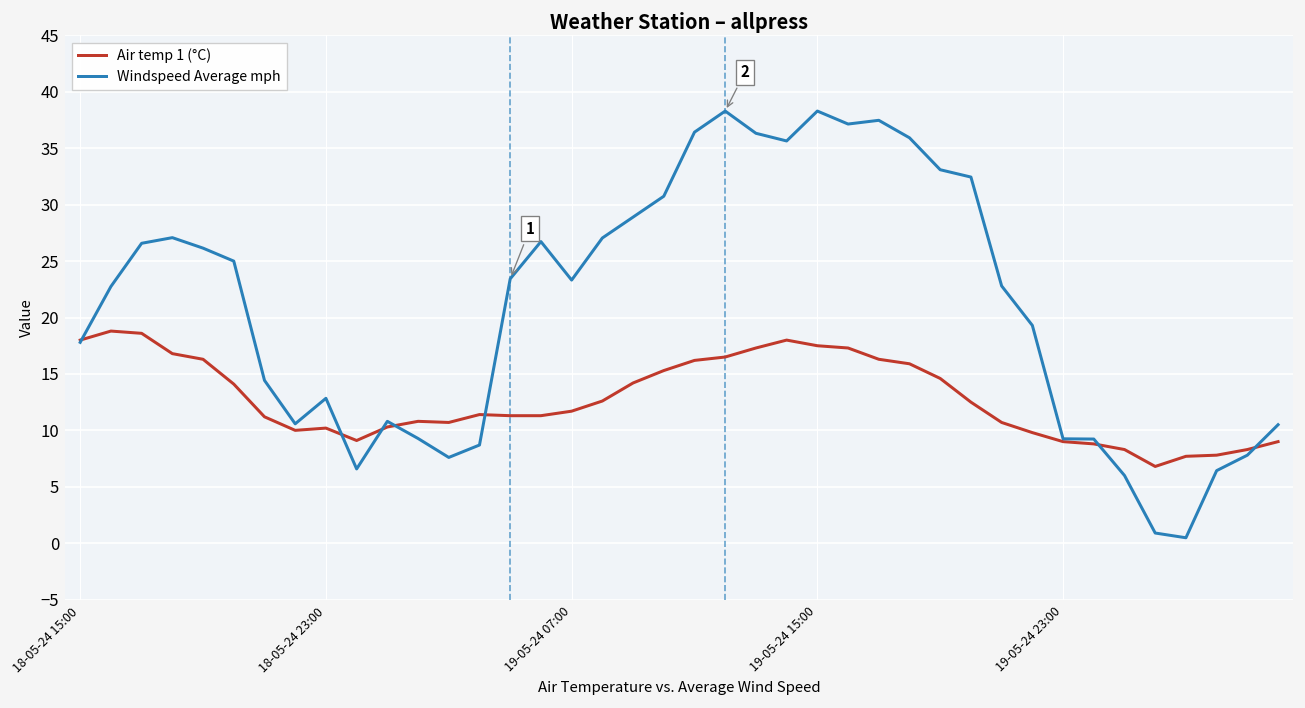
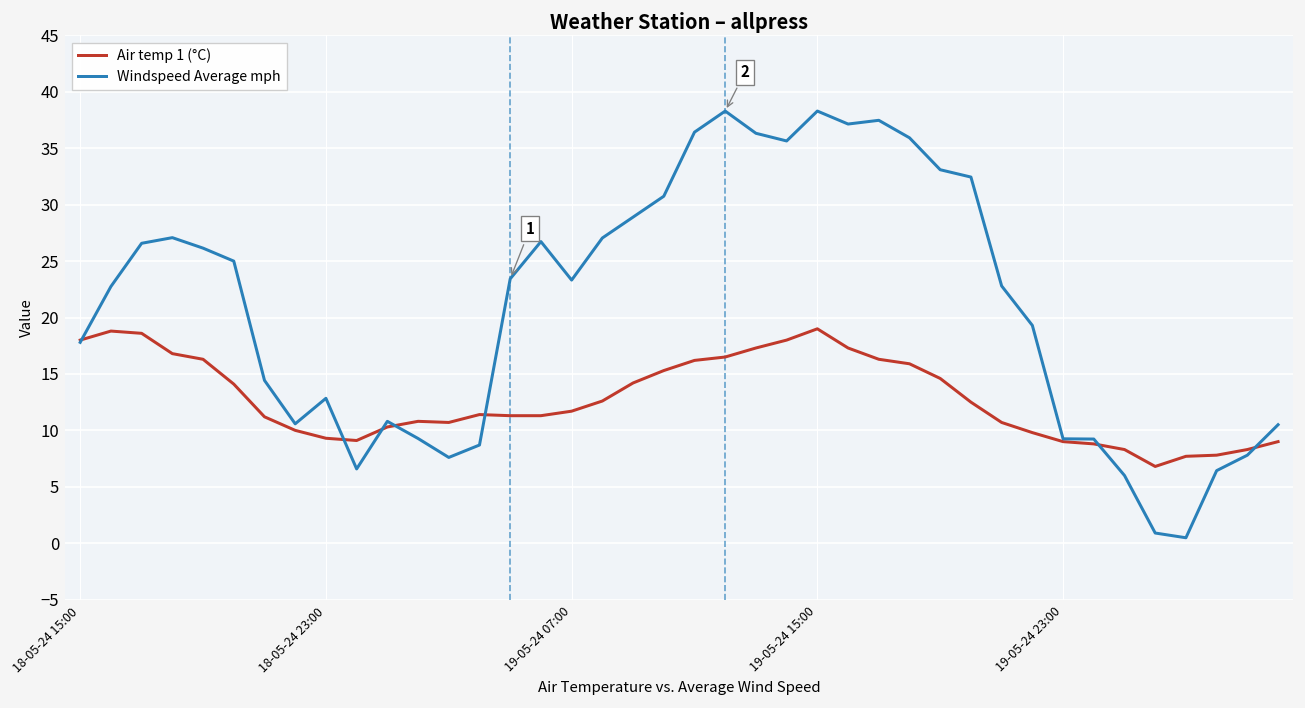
Air temp 1 (°C), 18-05-24 23:00: 10 -> 9
Air temp 1 (°C), 19-05-24 15:00: 18 -> 19
